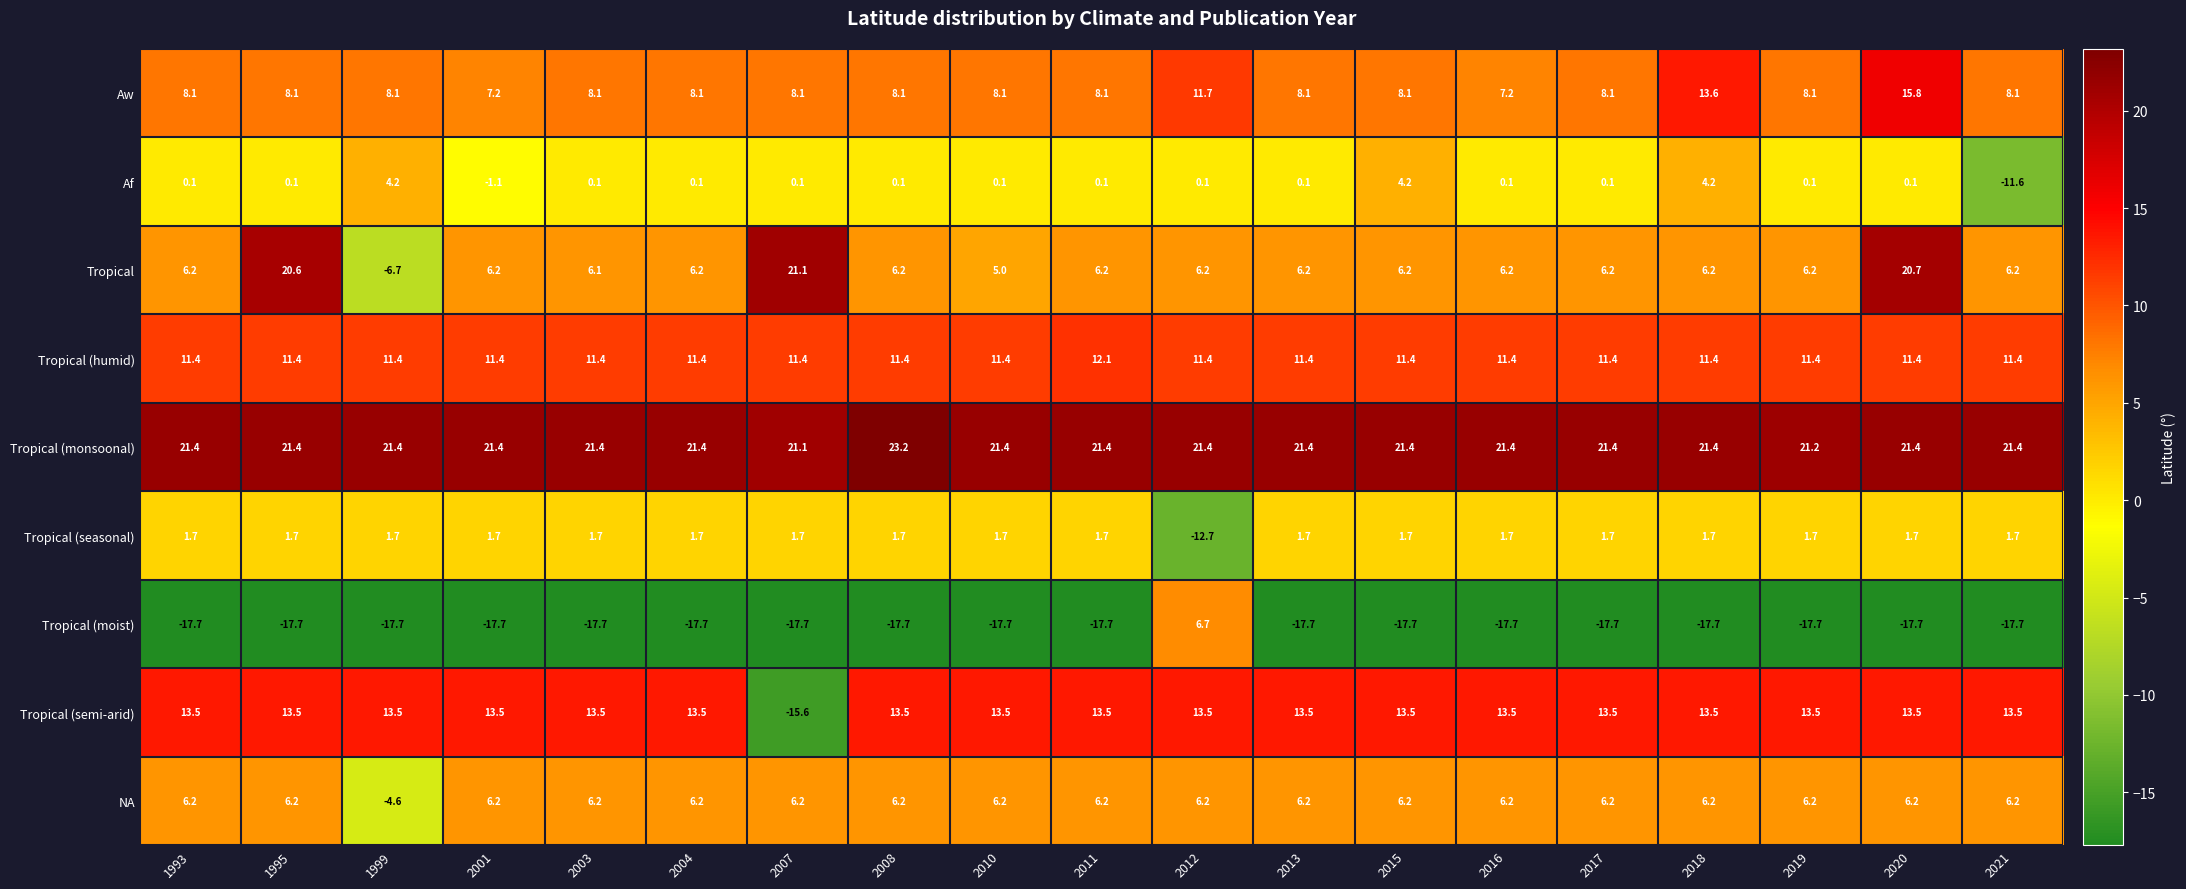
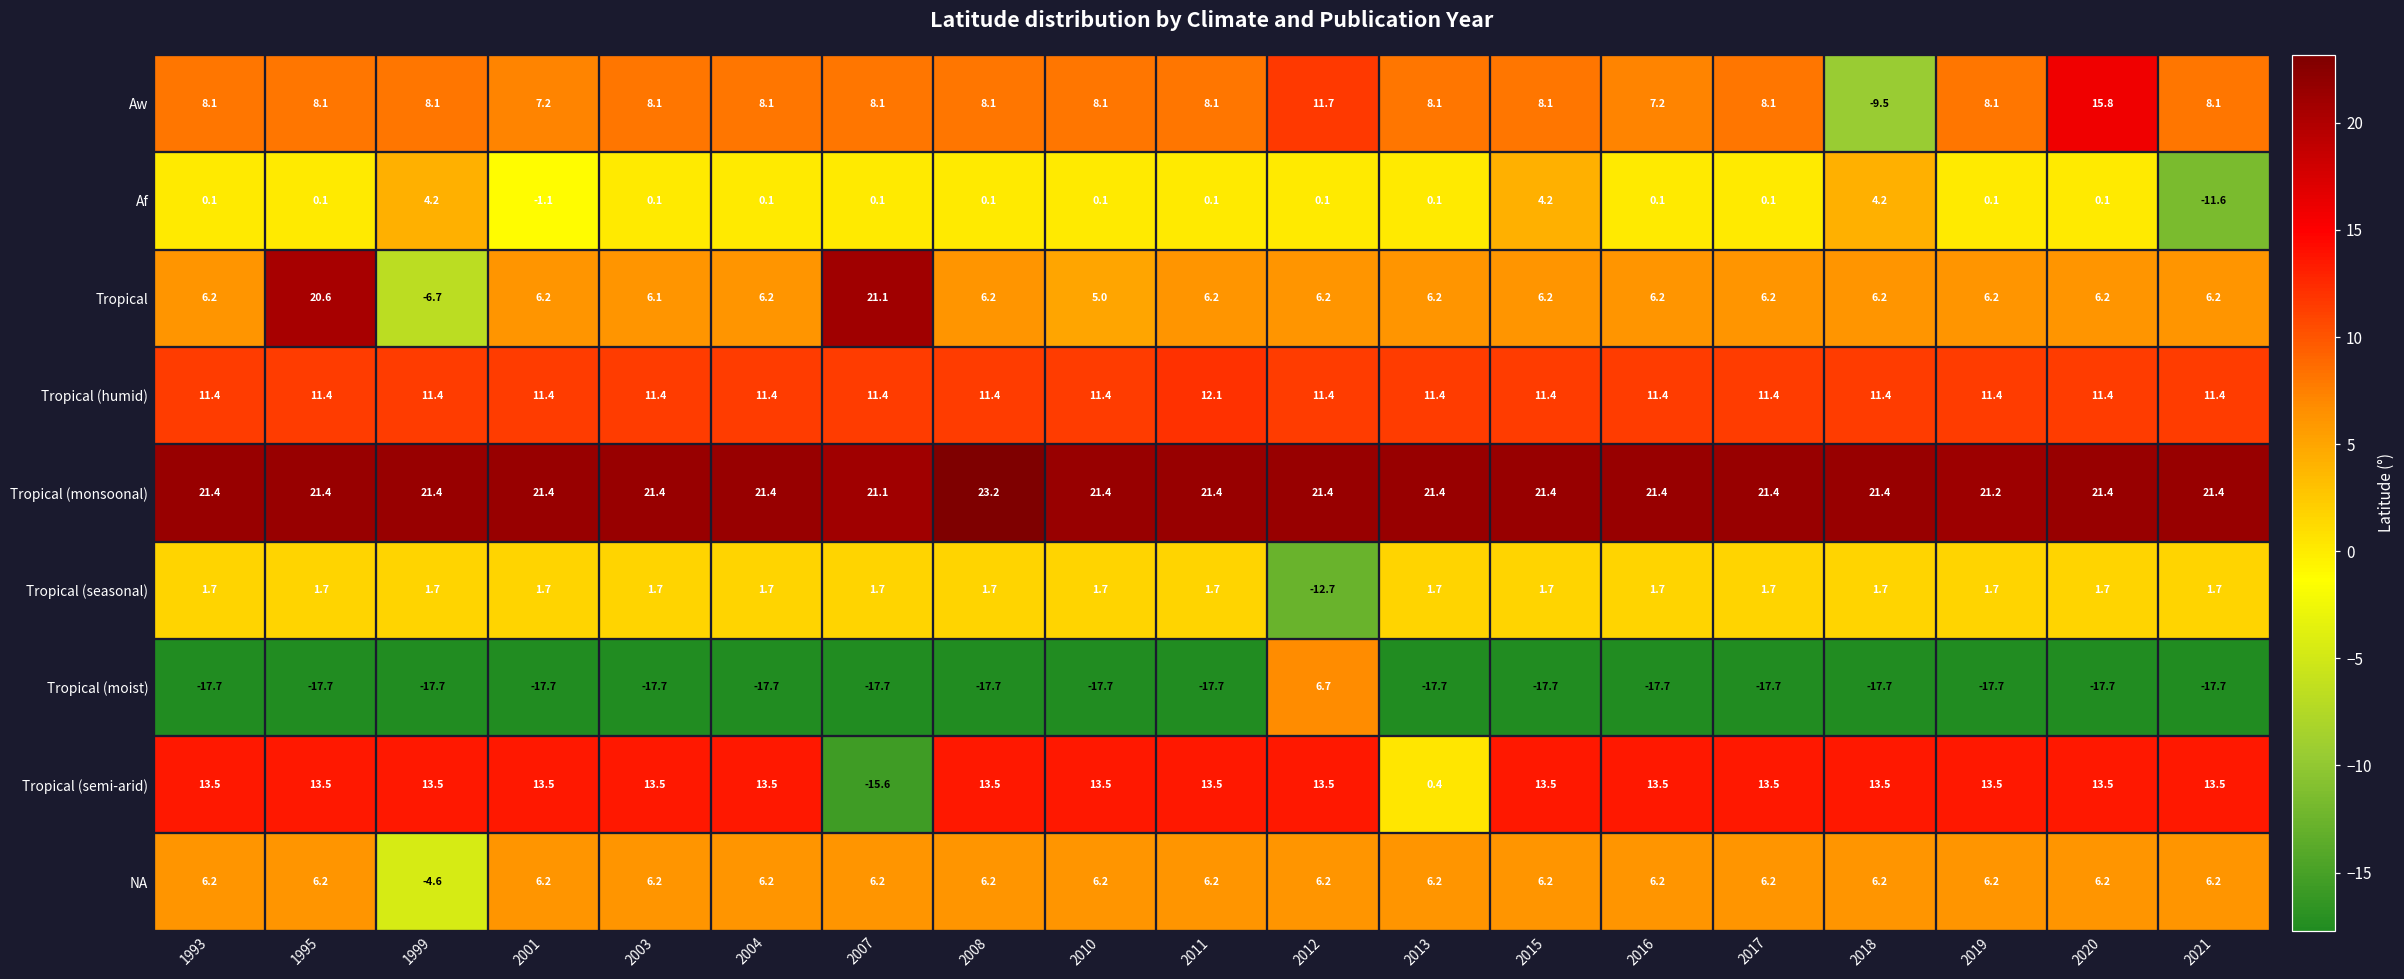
Aw, 2018: 13.6 -> -9.5
Tropical, 2020: 20.7 -> 6.2
Tropical (semi-arid), 2013: 13.5 -> 0.4
